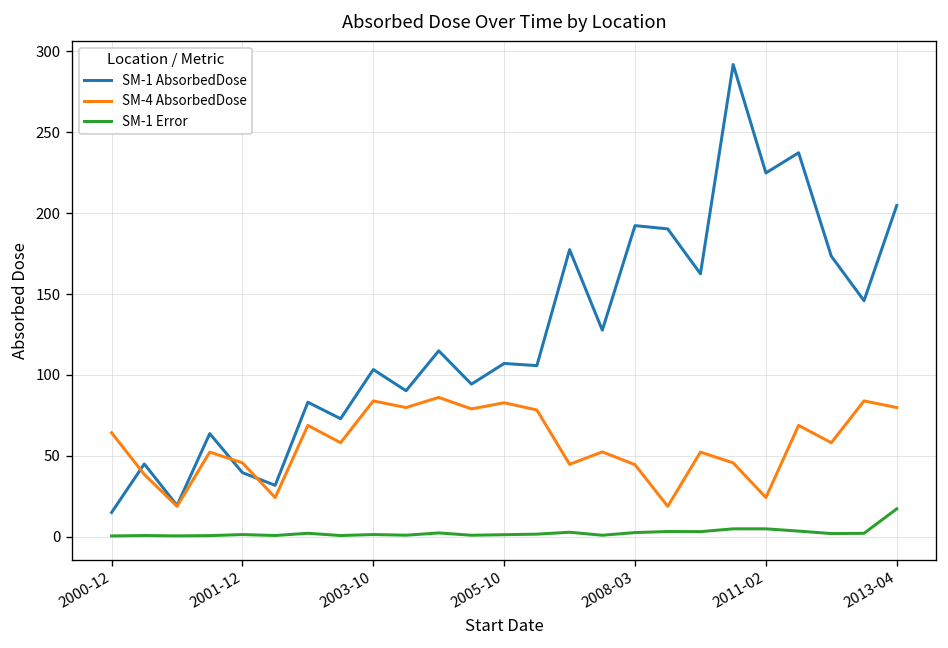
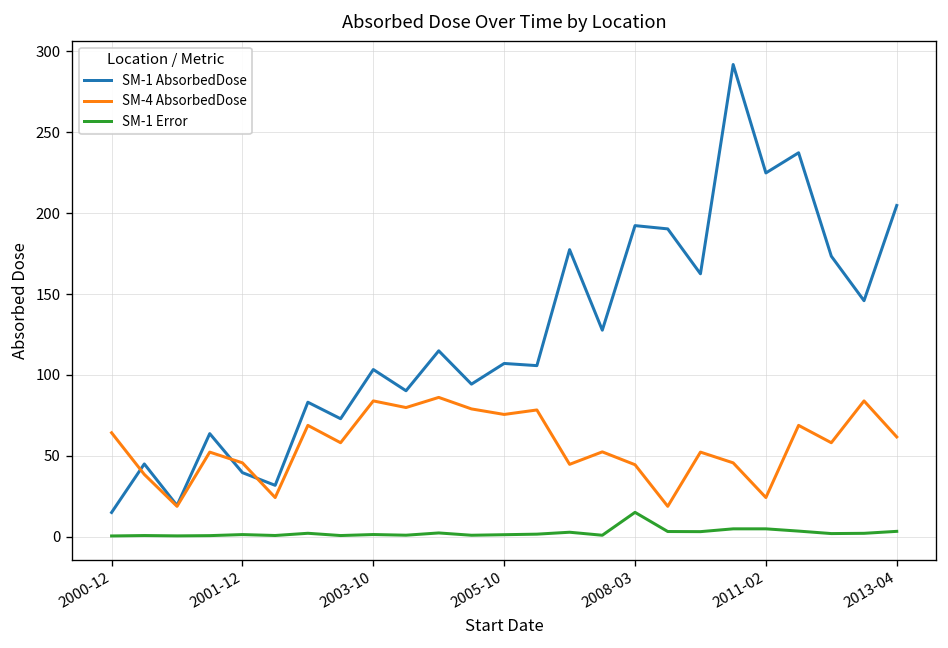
SM-4 AbsorbedDose, 2005-10: 83 -> 76
SM-1 Error, 2008-03: 3 -> 15
SM-4 AbsorbedDose, 2013-04: 80 -> 62
SM-1 Error, 2013-04: 17 -> 3
